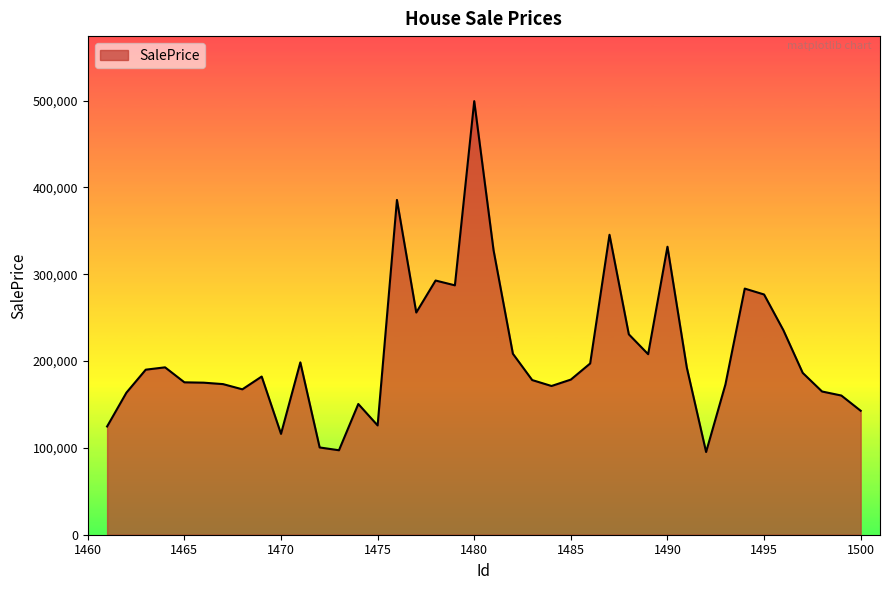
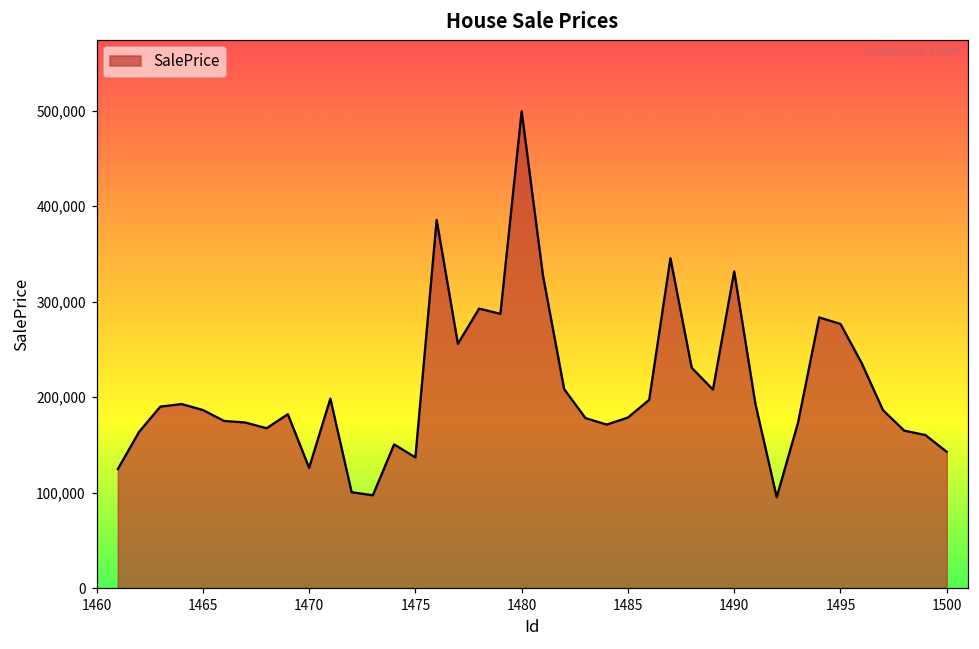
1465: 180,000 -> 190,000
1470: 120,000 -> 130,000
1475: 130,000 -> 140,000
